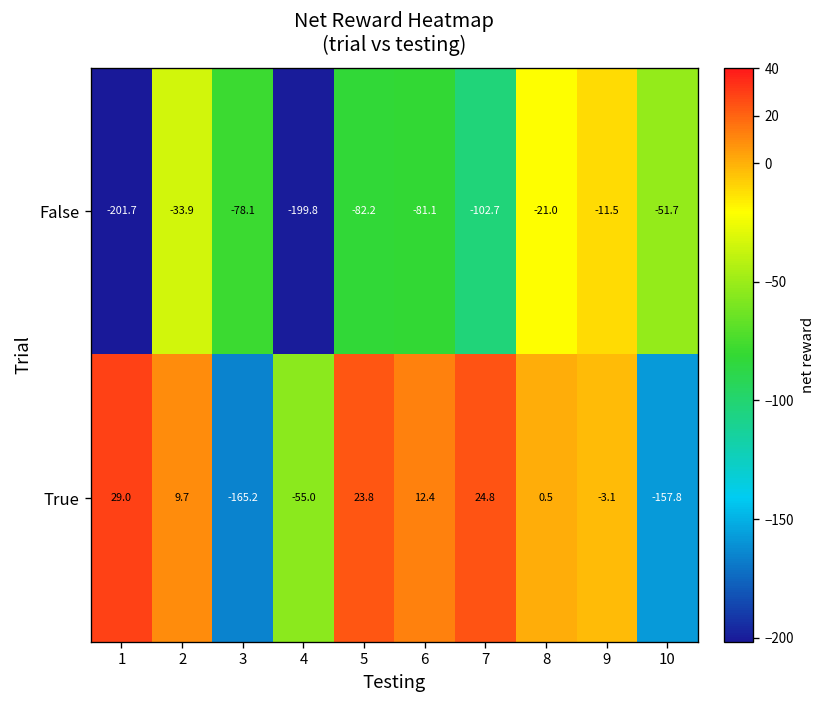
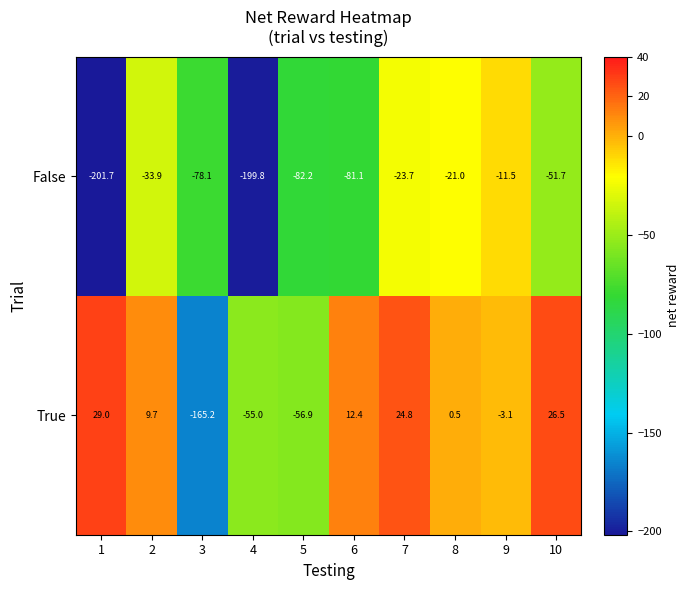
False, 7: -102.7 -> -23.7
True, 5: 23.8 -> -56.9
True, 10: -157.8 -> 26.5
